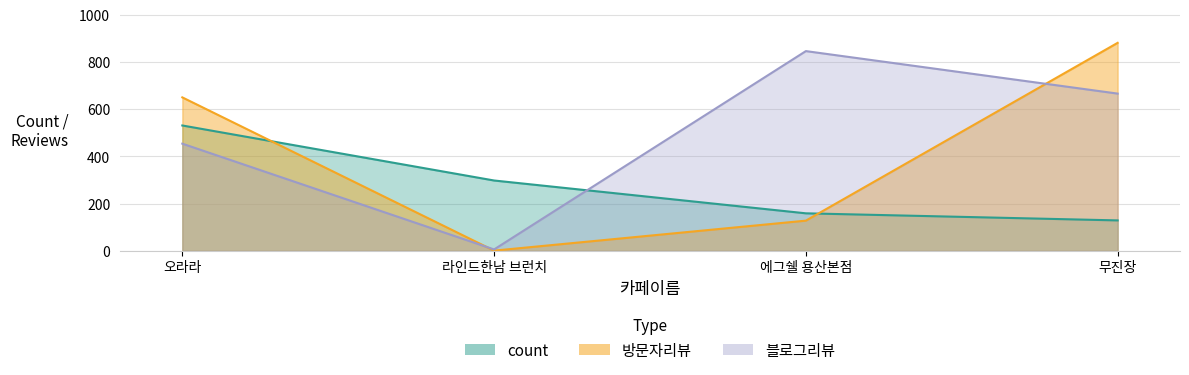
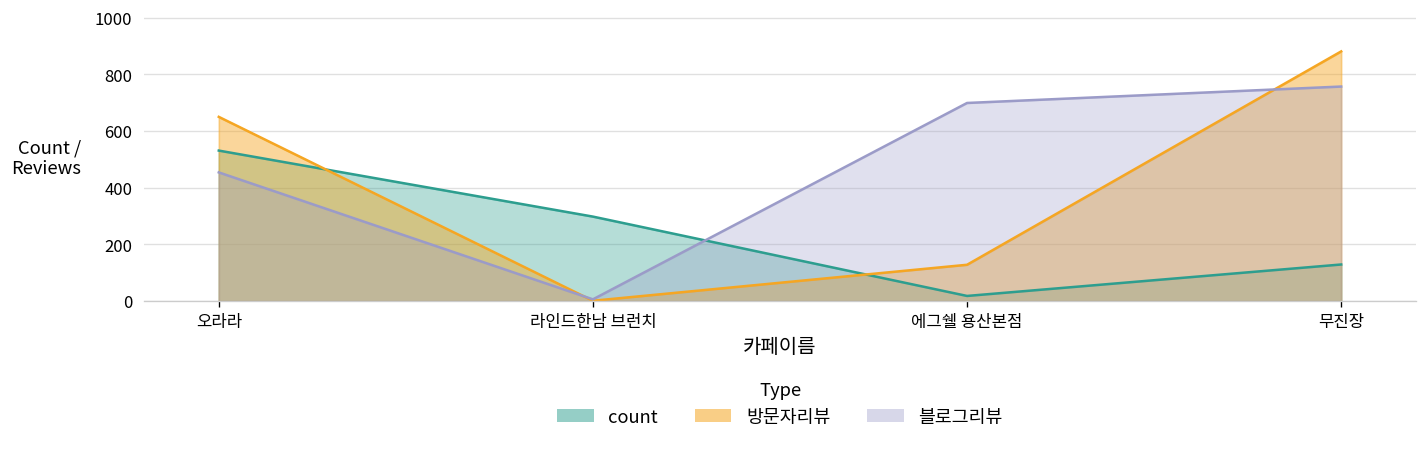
count, 에그쉘 용산본점: 160 -> 20
블로그리뷰, 에그쉘 용산본점: 850 -> 700
블로그리뷰, 무진장: 670 -> 760
